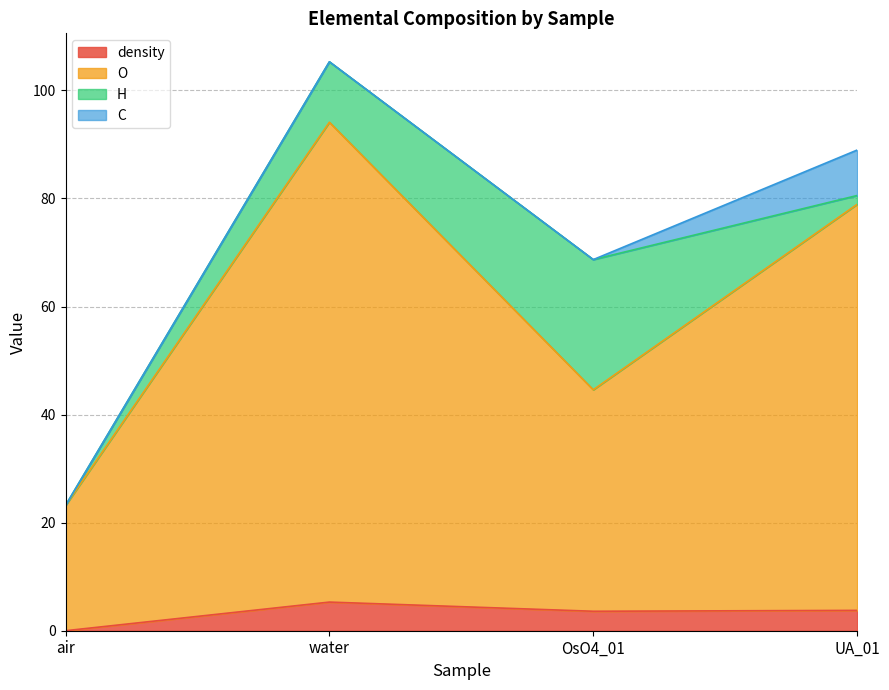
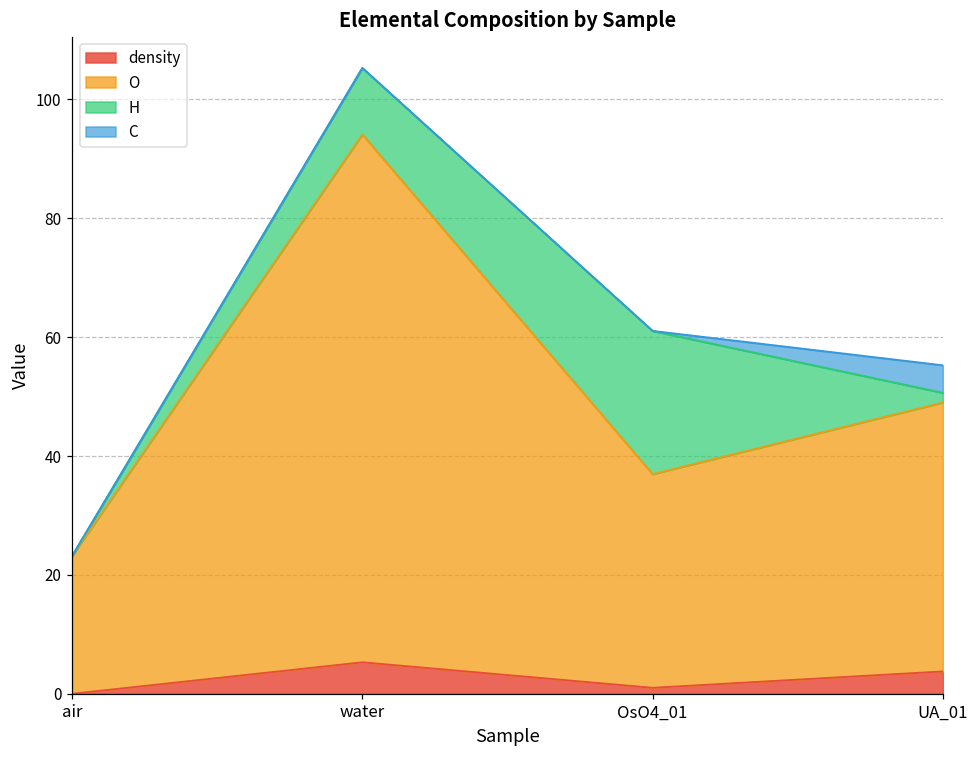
density, OsO4_01: 4 -> 1
O, OsO4_01: 41 -> 36
O, UA_01: 75 -> 45
C, UA_01: 8 -> 5
